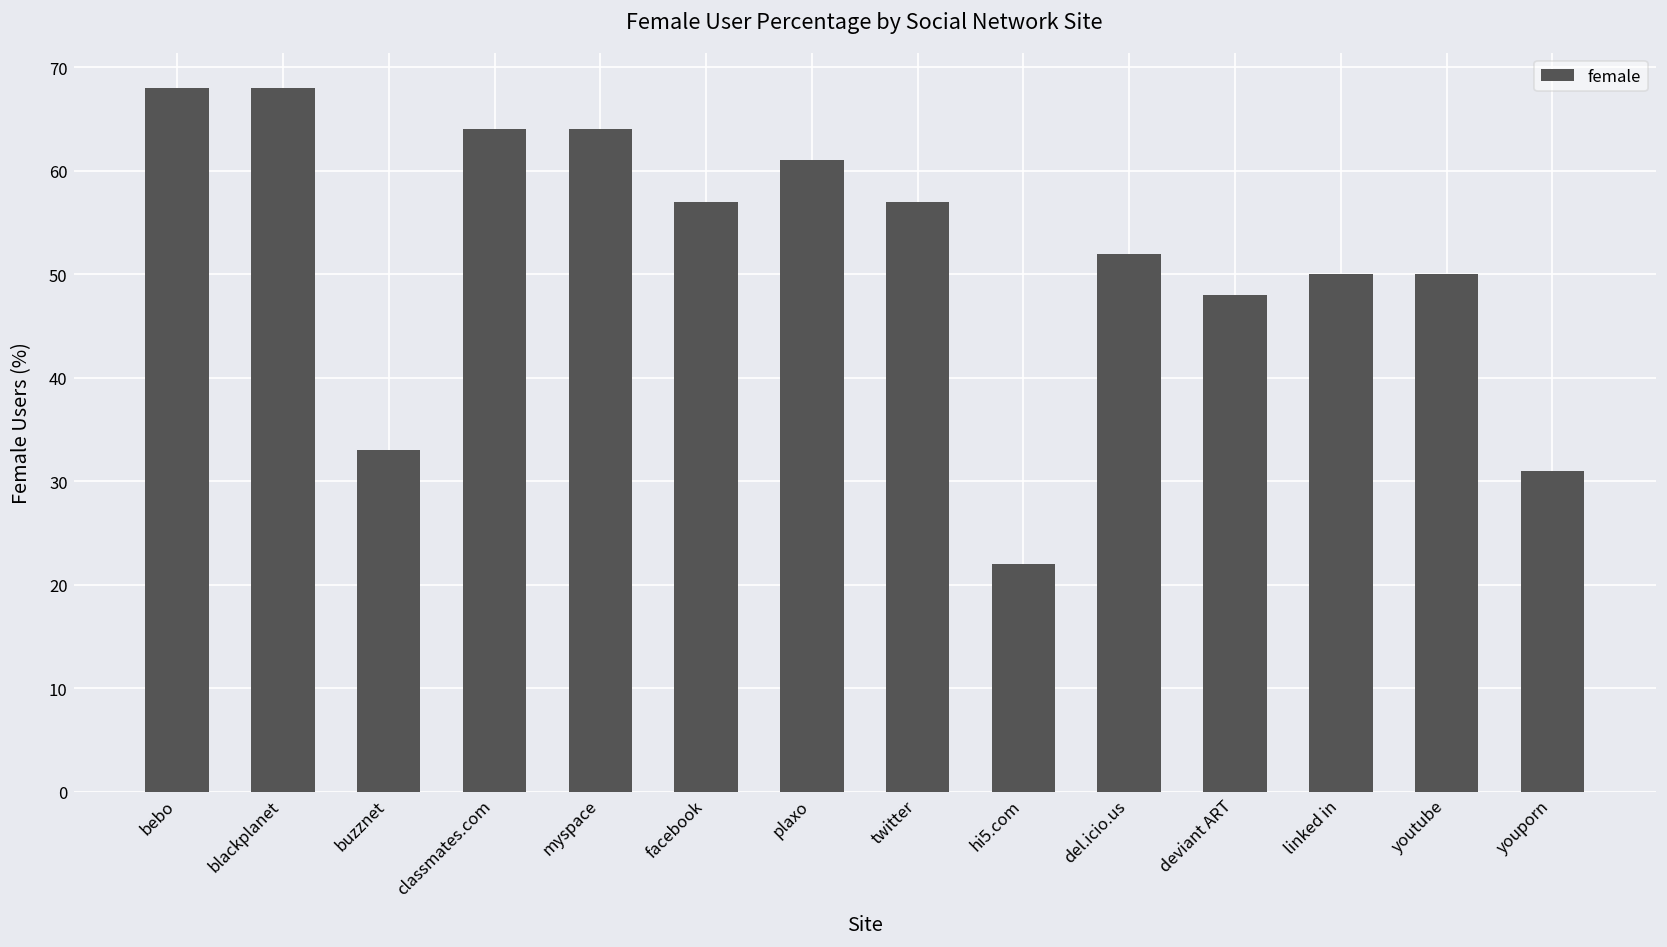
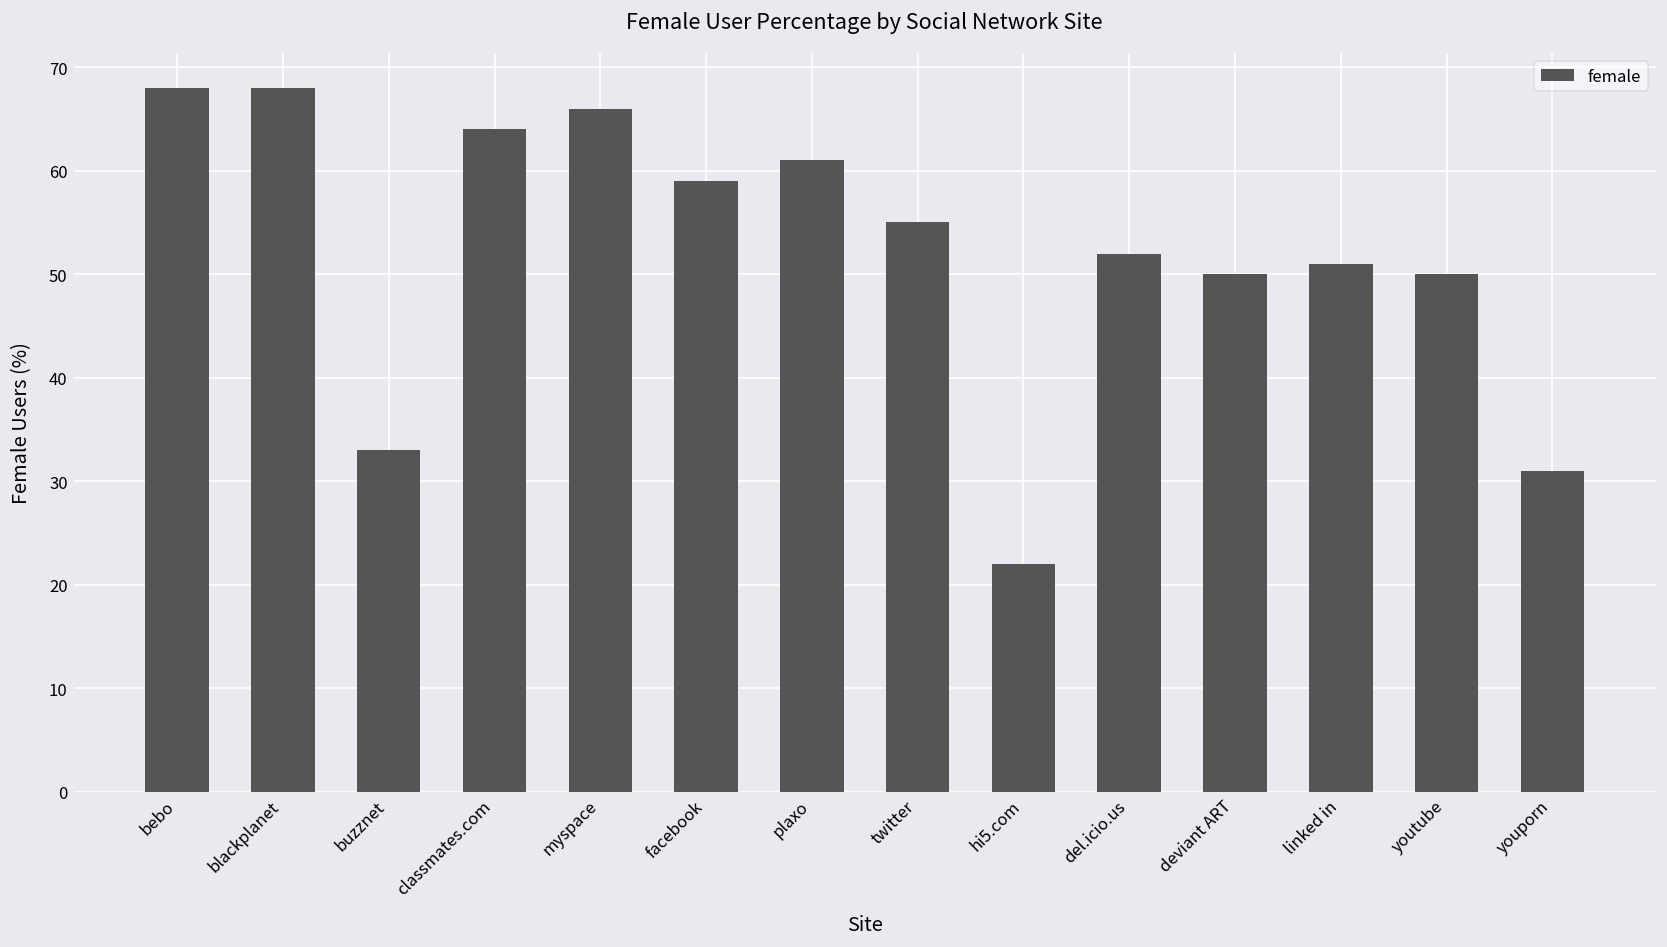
myspace: 64 -> 66
facebook: 57 -> 59
twitter: 57 -> 55
deviant ART: 48 -> 50
linked in: 50 -> 51
